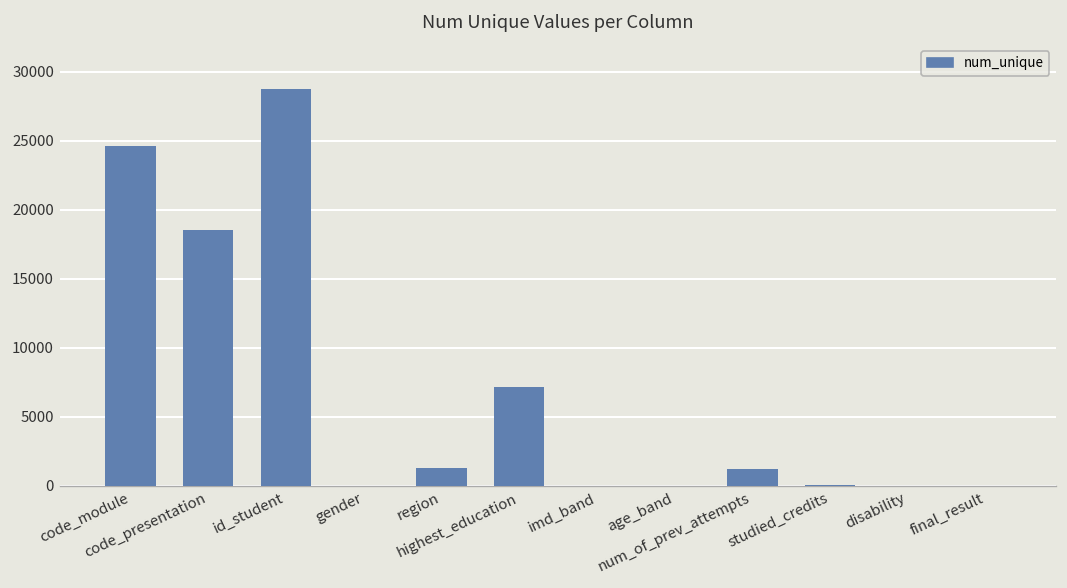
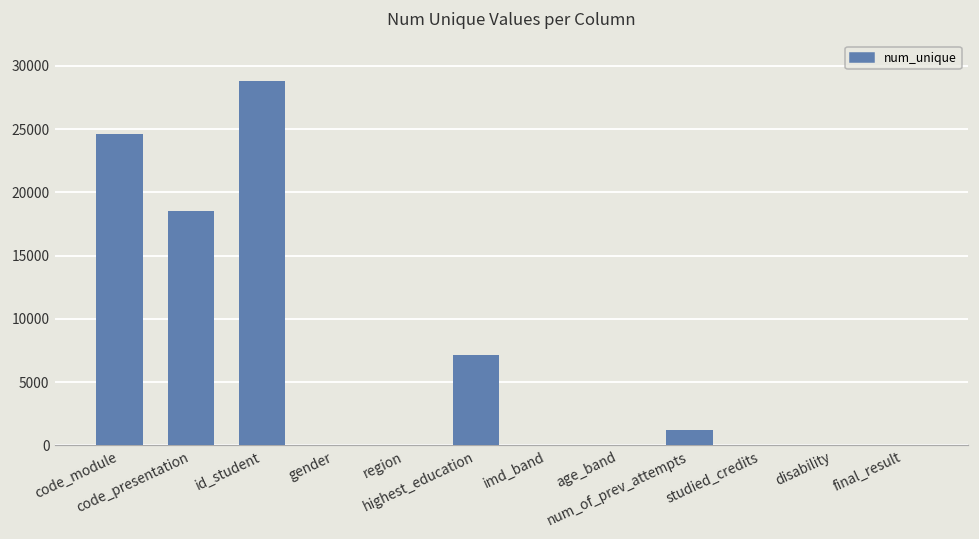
region: 1300 -> 0
